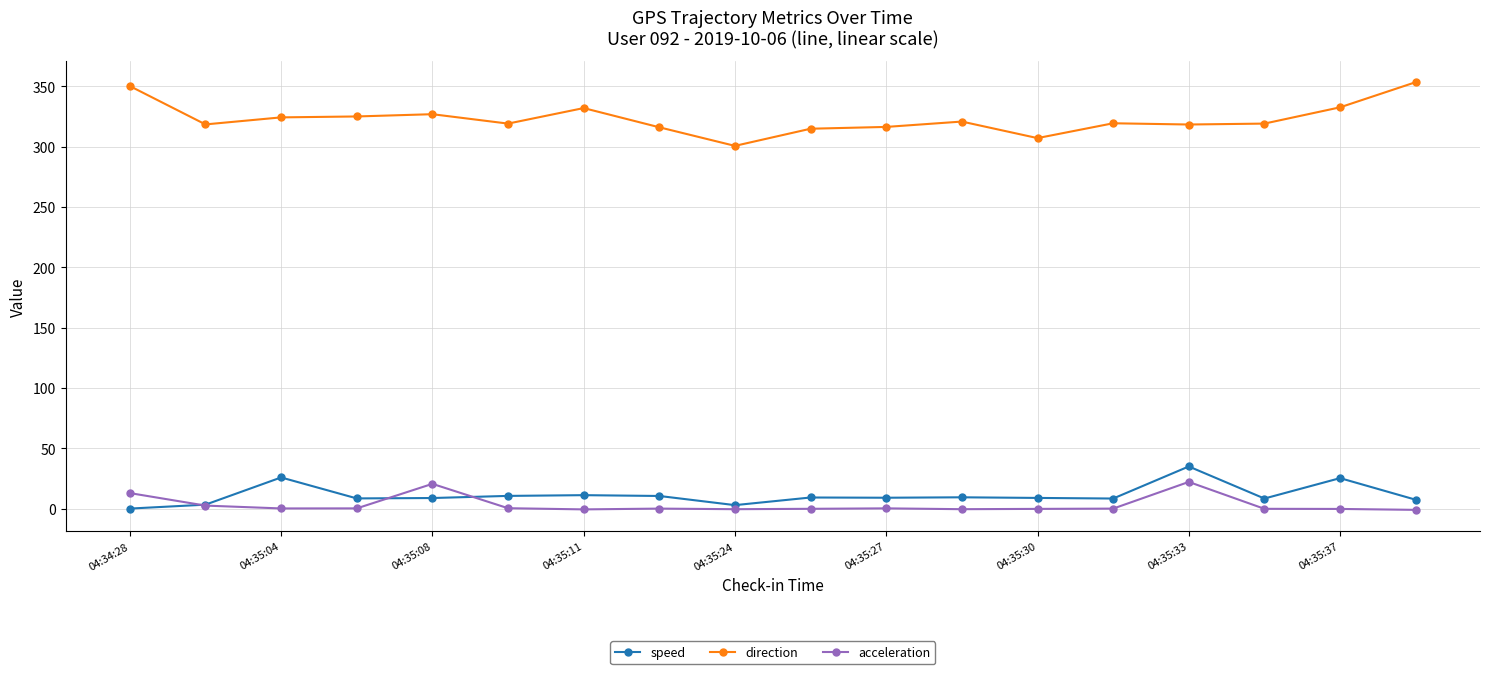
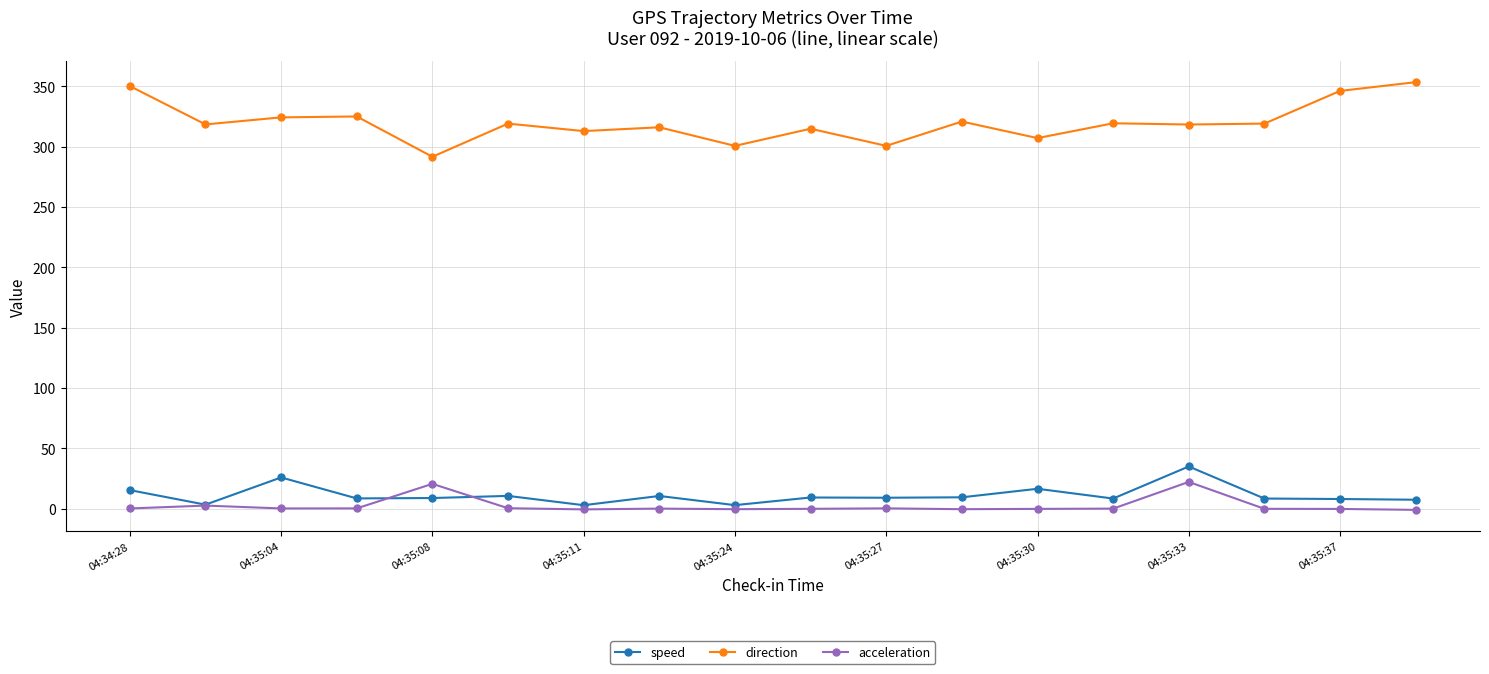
speed, 04:34:28: 0 -> 15
acceleration, 04:34:28: 13 -> 0
direction, 04:35:08: 327 -> 292
speed, 04:35:11: 11 -> 3
direction, 04:35:11: 332 -> 313
direction, 04:35:27: 316 -> 301
speed, 04:35:30: 9 -> 16
speed, 04:35:37: 25 -> 8
direction, 04:35:37: 333 -> 346
